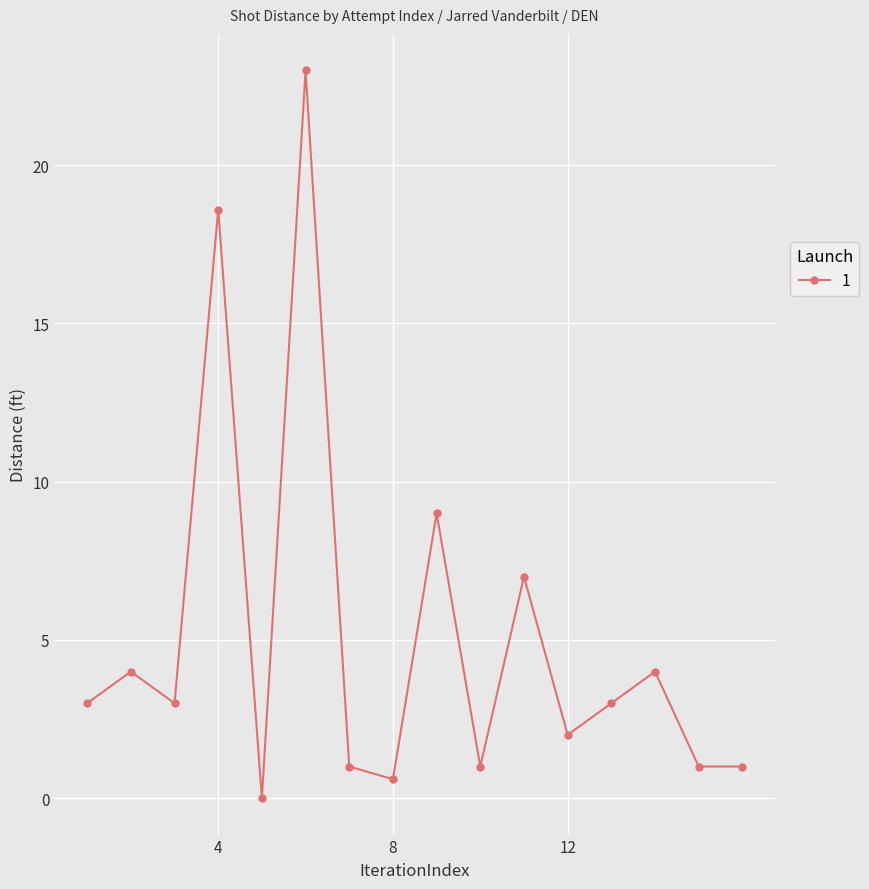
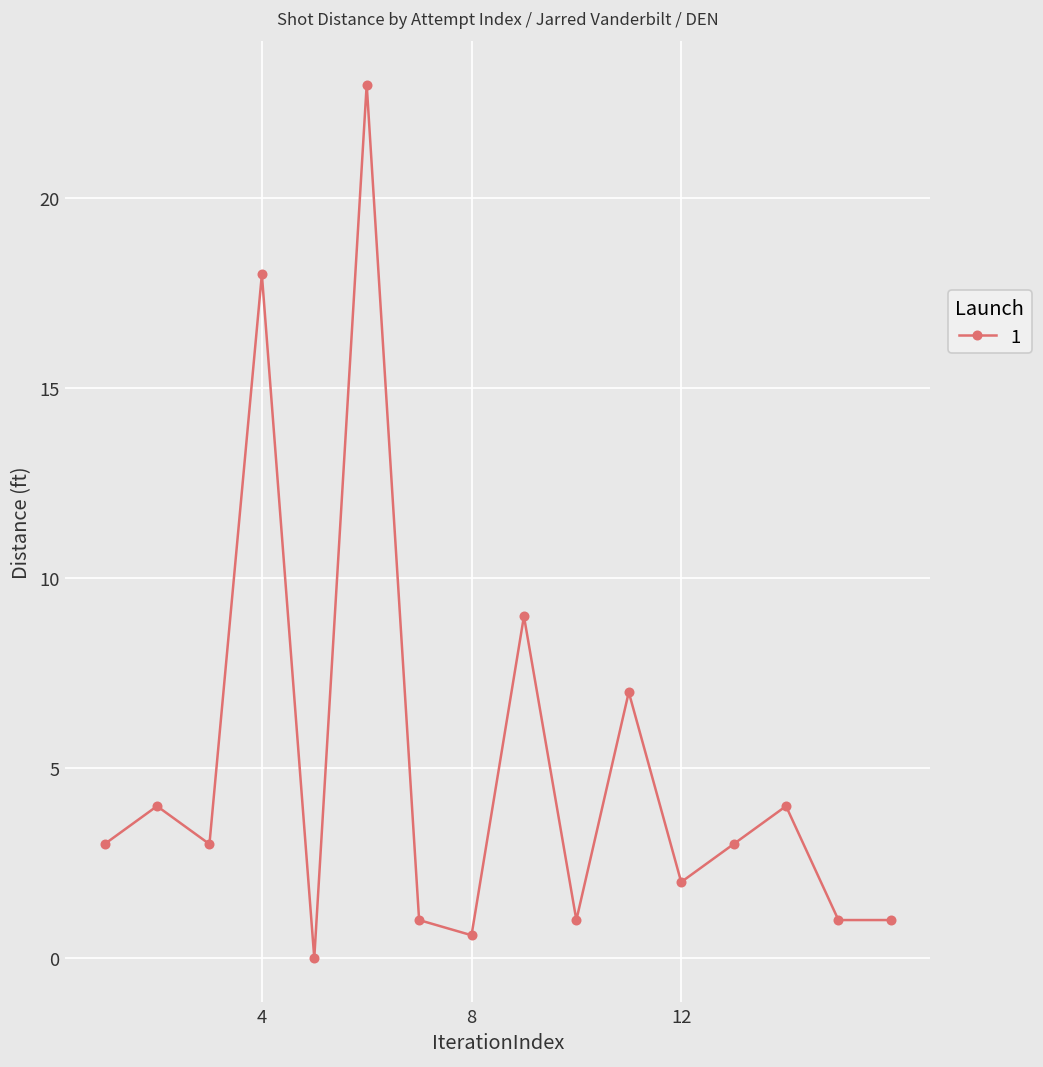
4: 18.6 -> 18.0
